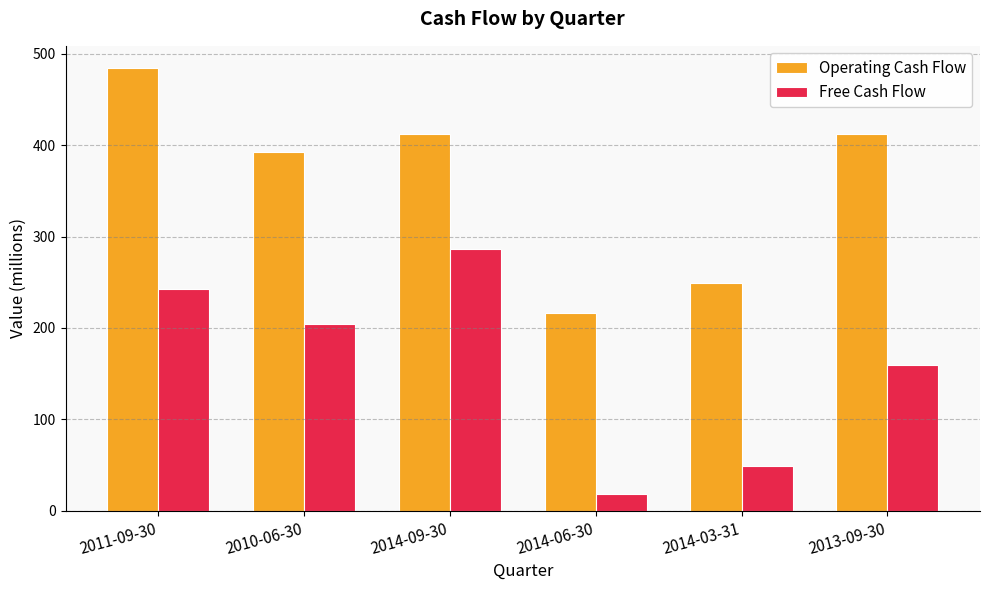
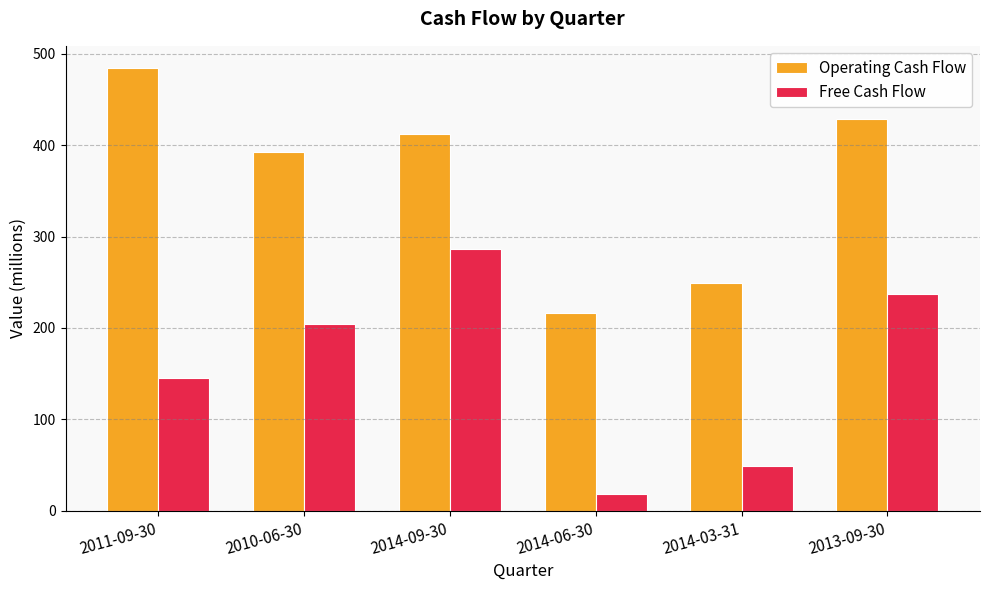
Free Cash Flow, 2011-09-30: 240 -> 140
Operating Cash Flow, 2013-09-30: 410 -> 430
Free Cash Flow, 2013-09-30: 160 -> 240
